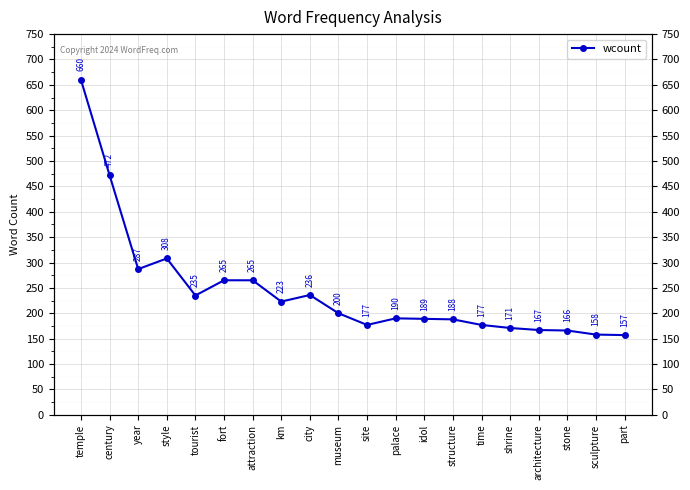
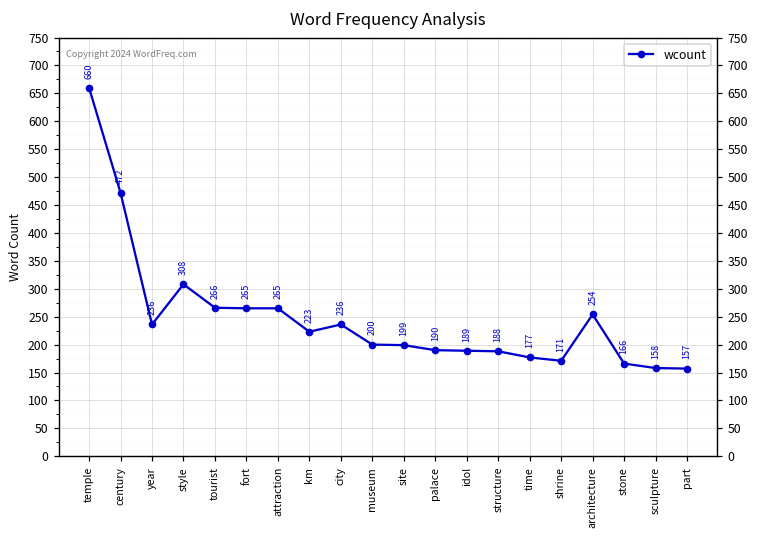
year: 287 -> 236
tourist: 235 -> 266
site: 177 -> 199
architecture: 167 -> 254
